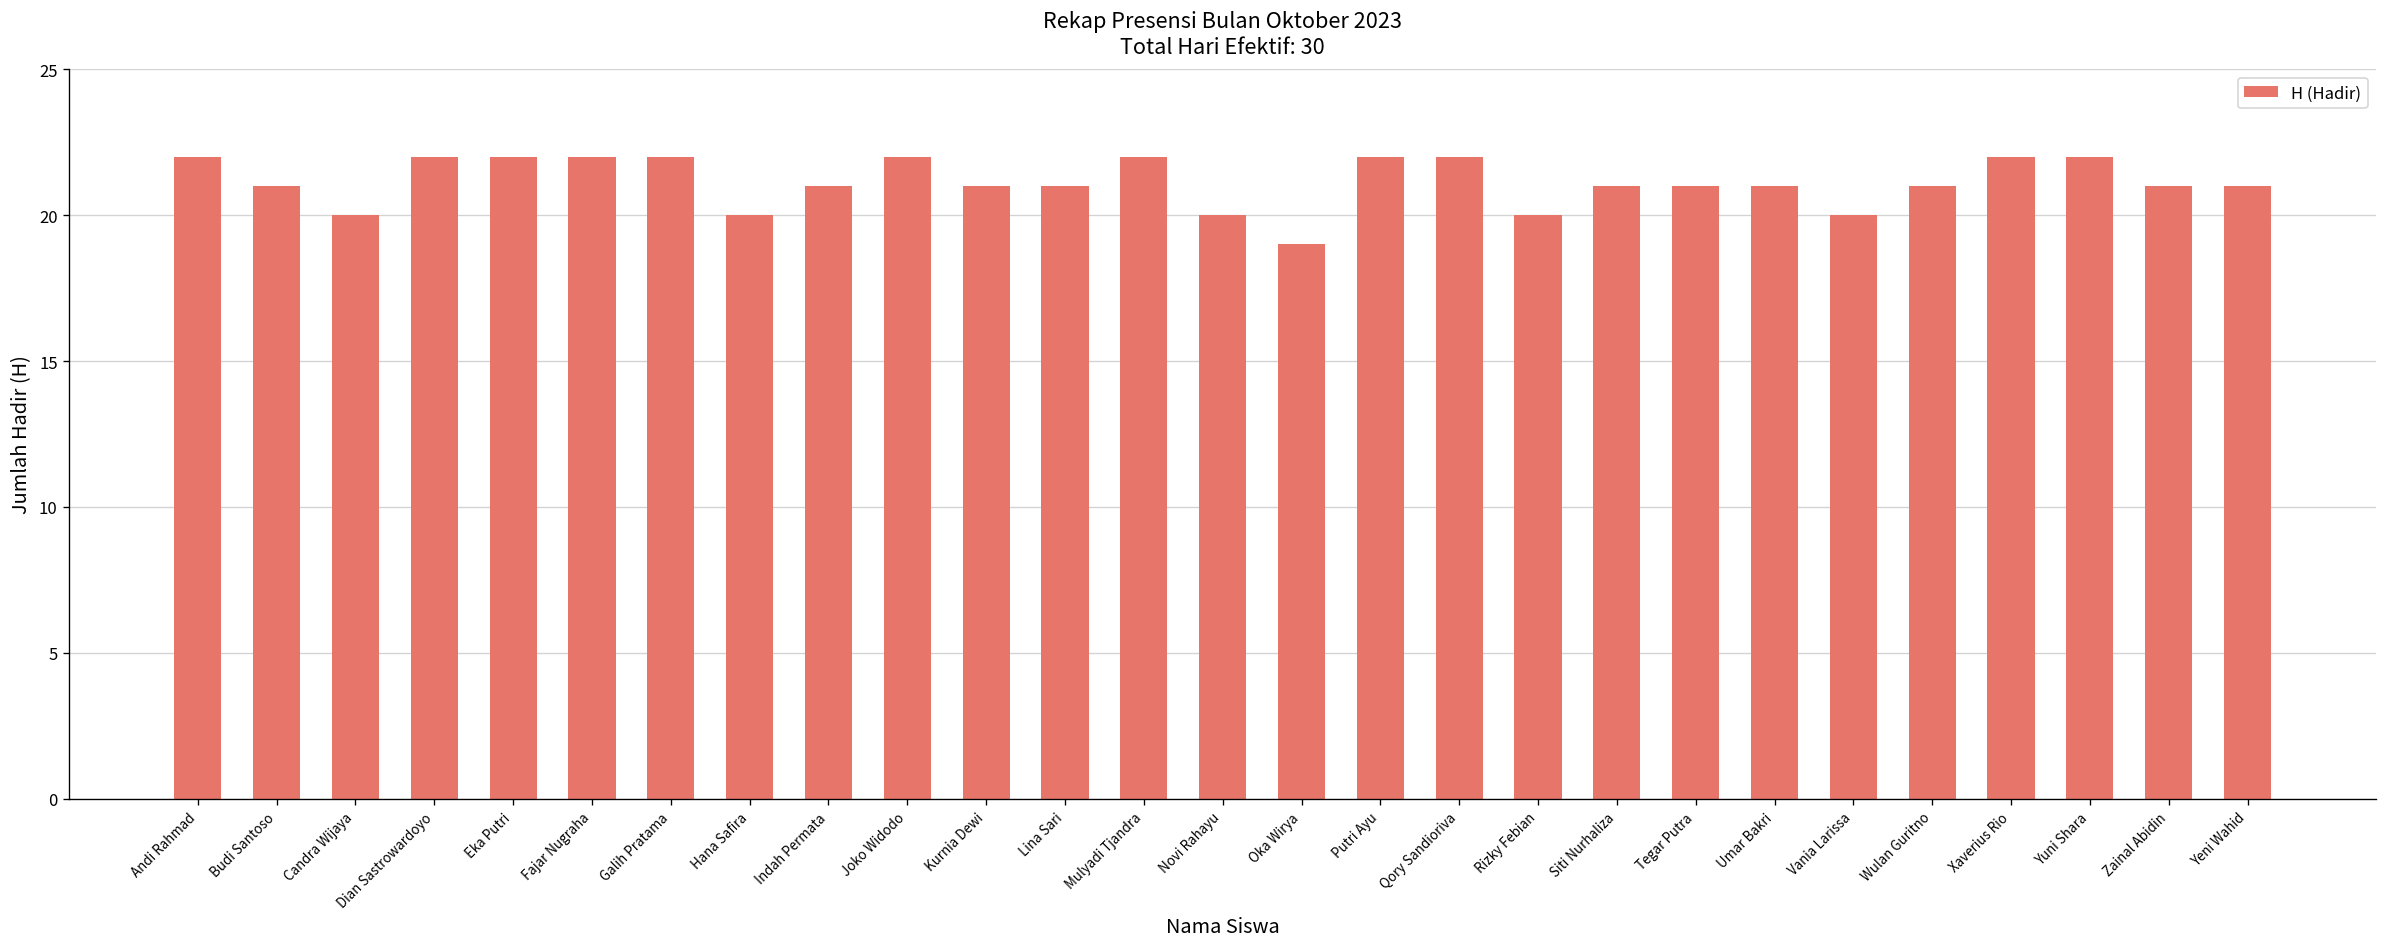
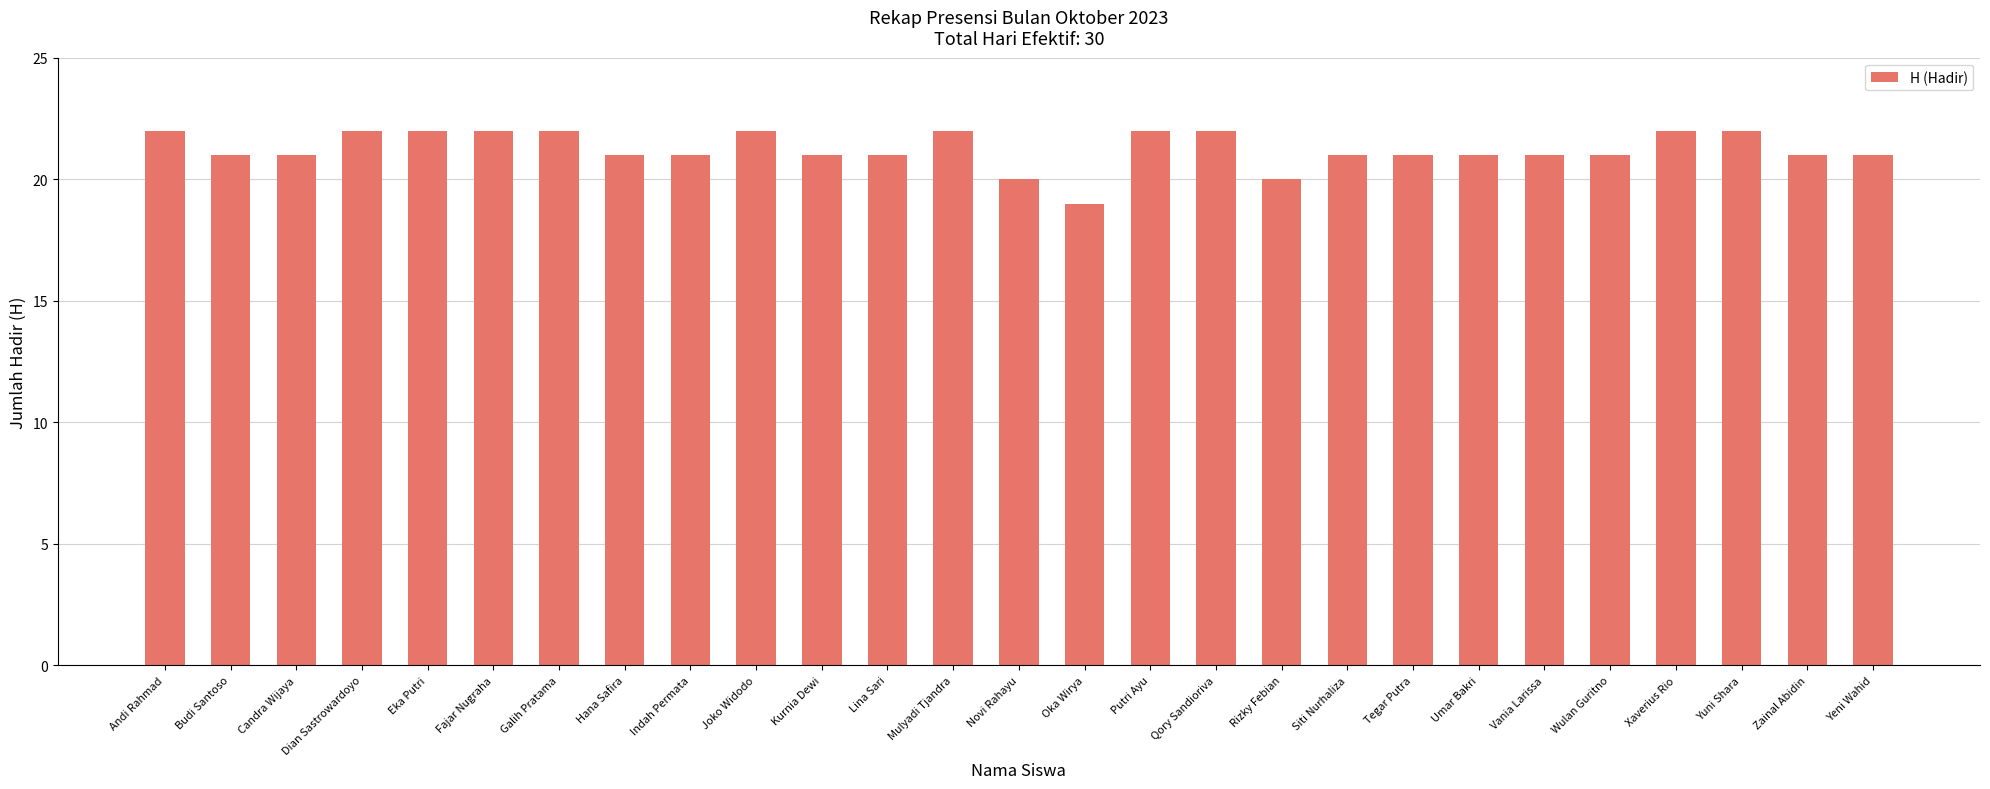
Candra Wijaya: 20 -> 21
Hana Safira: 20 -> 21
Vania Larissa: 20 -> 21
